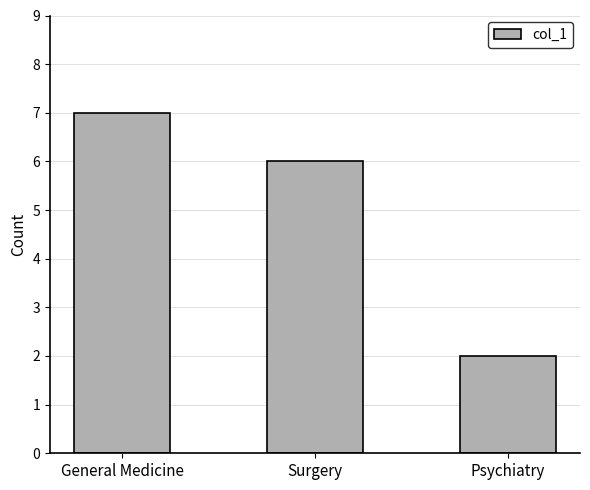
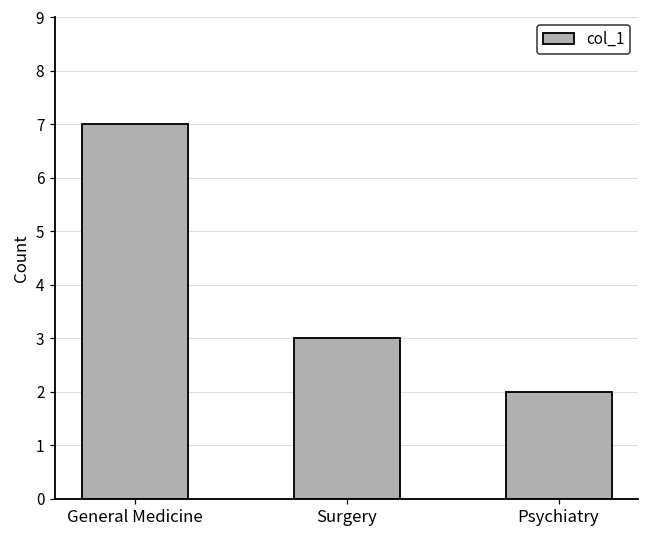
Surgery: 6 -> 3
